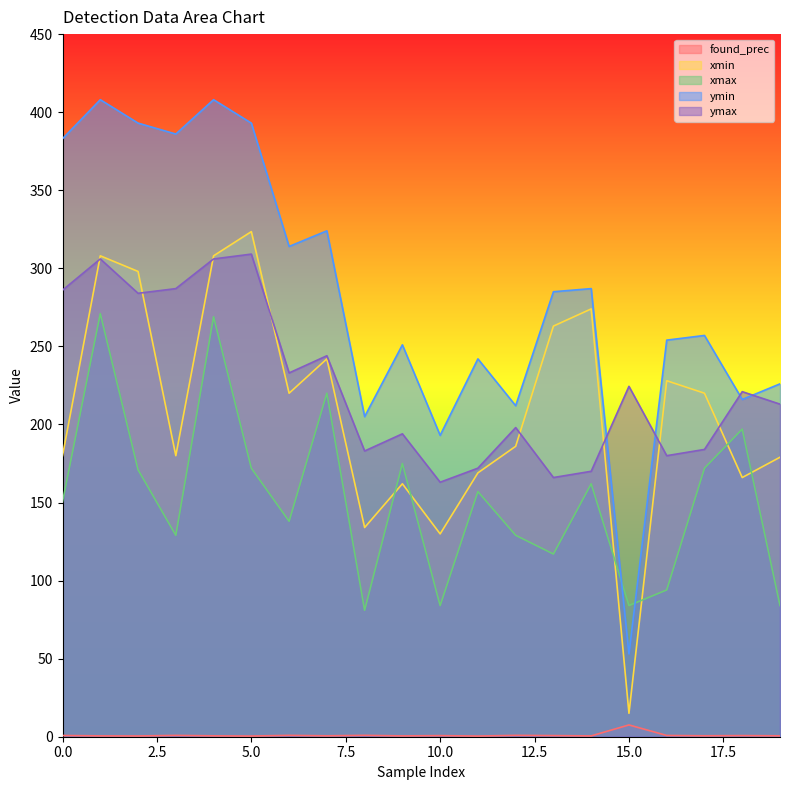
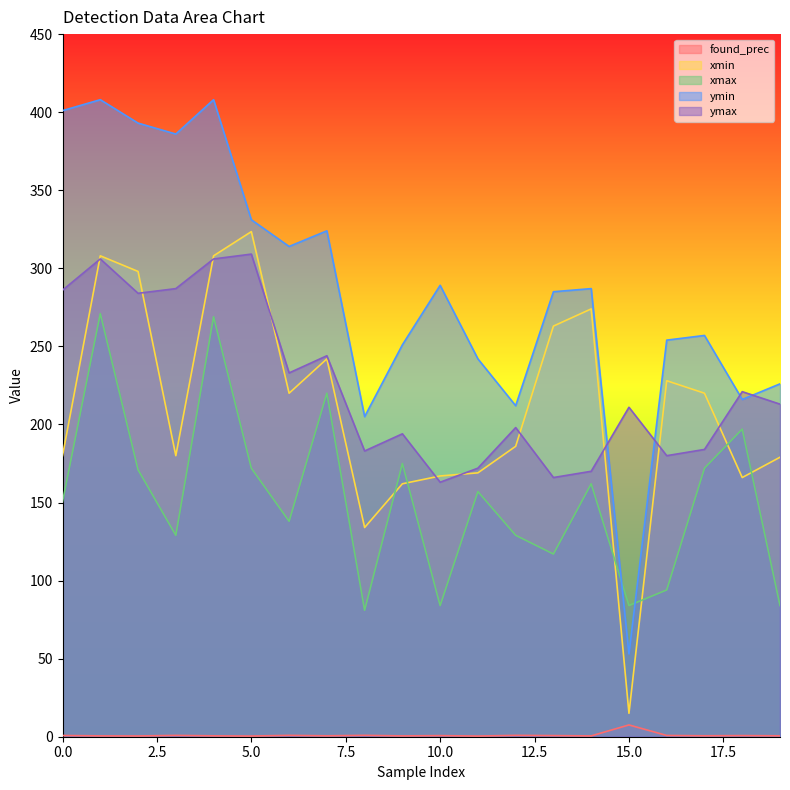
ymin, 0.0: 383 -> 401
ymin, 5.0: 393 -> 331
xmin, 10.0: 130 -> 167
ymin, 10.0: 193 -> 289
ymax, 15.0: 224 -> 211
